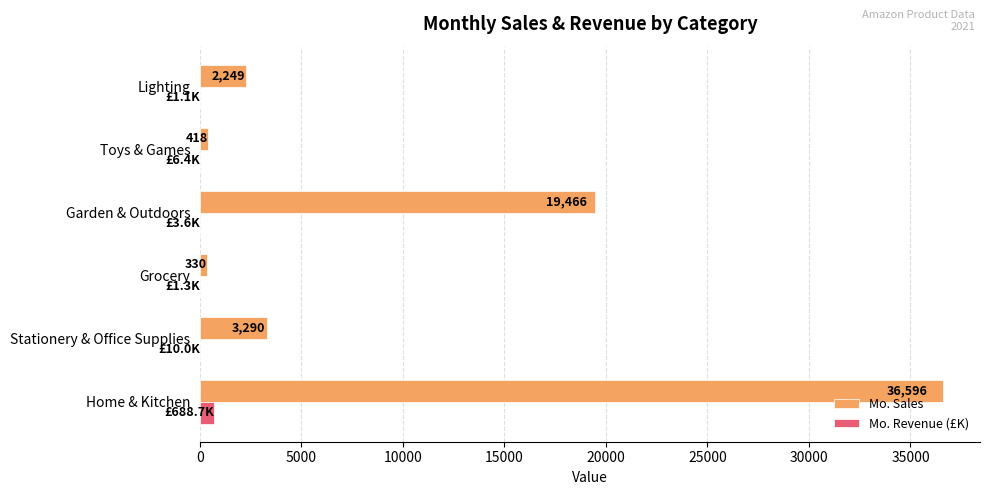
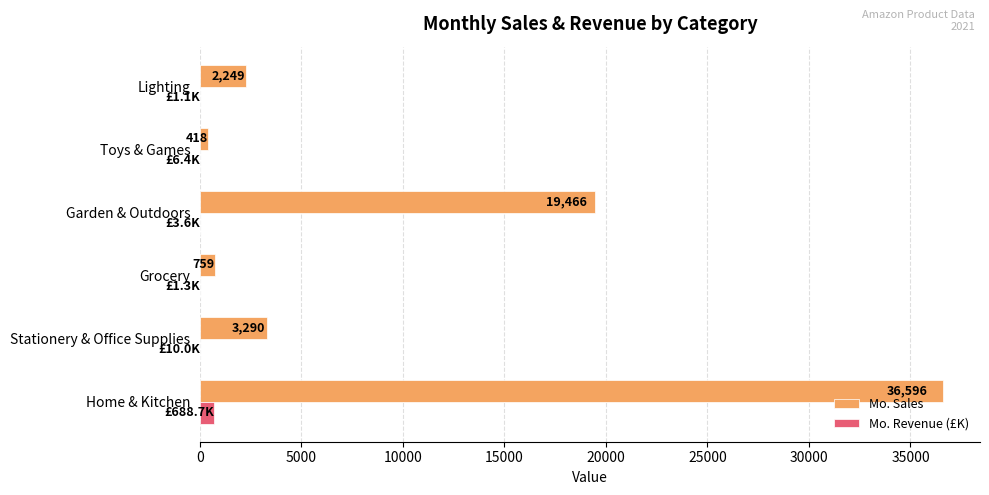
Mo. Sales, Grocery: 330 -> 759
